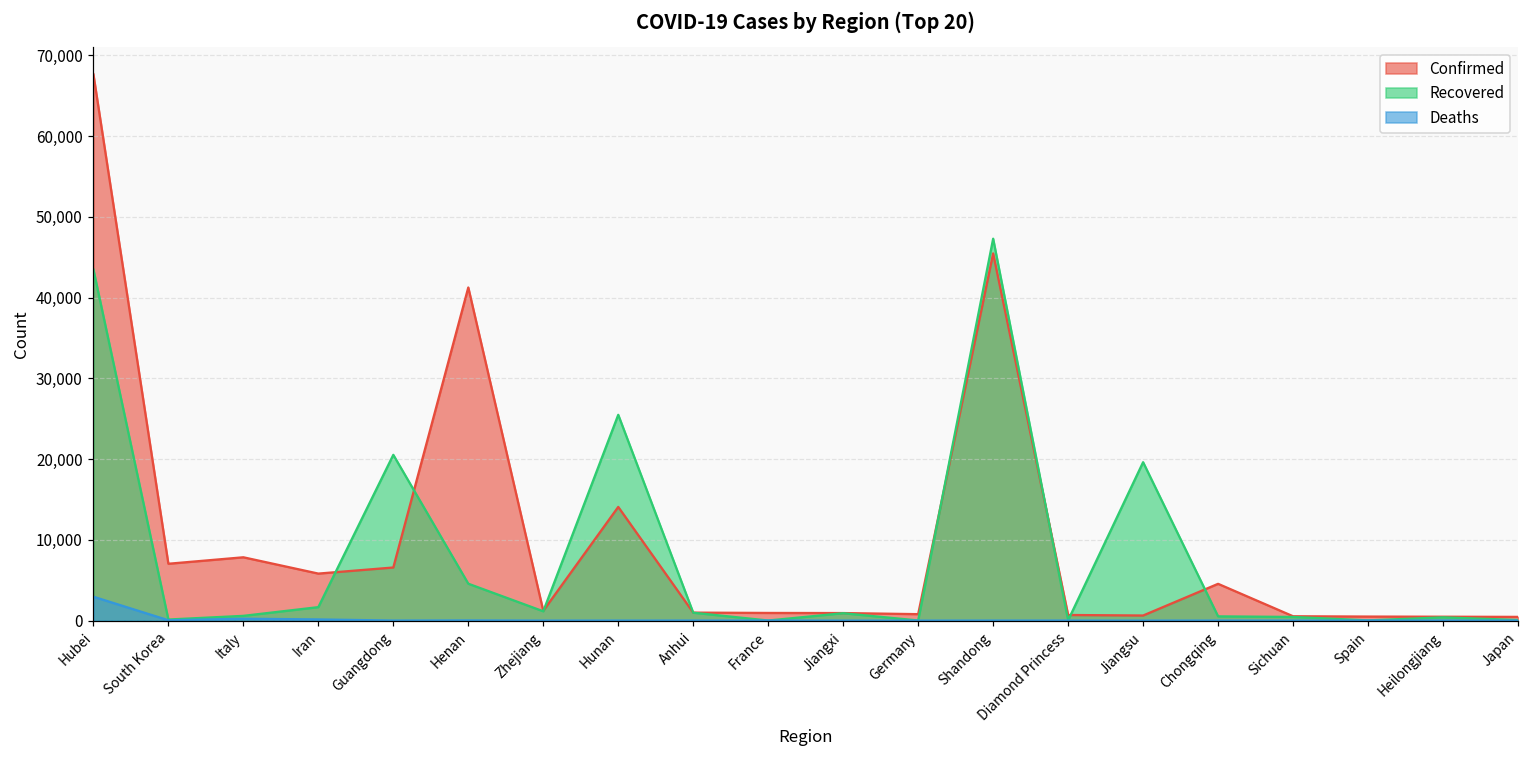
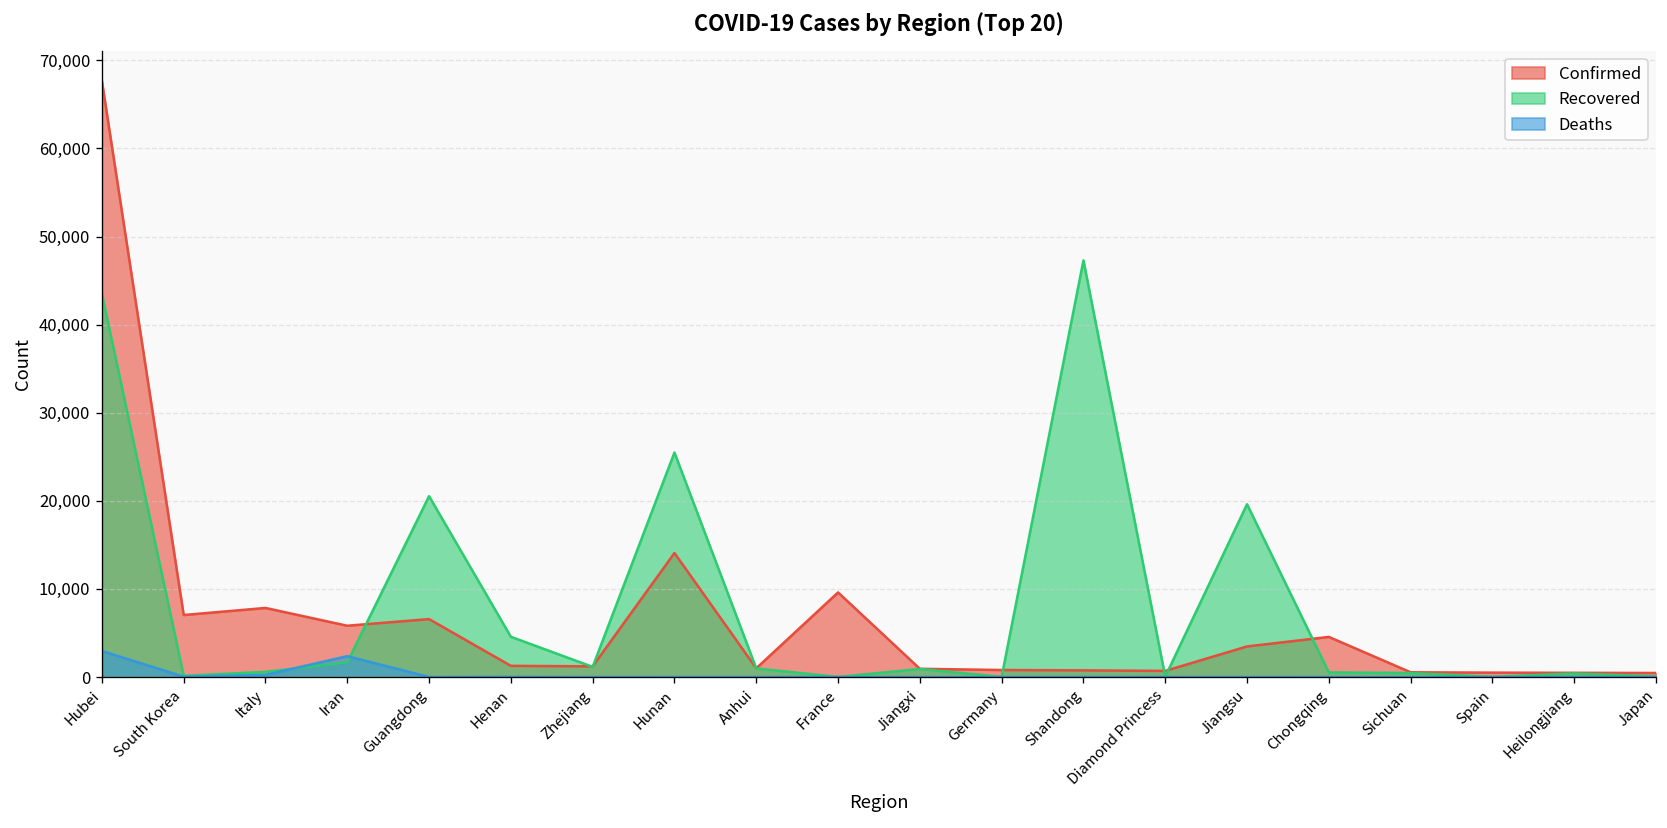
Deaths, Iran: 0 -> 2,000
Confirmed, Henan: 41,000 -> 1,000
Confirmed, France: 1,000 -> 10,000
Confirmed, Shandong: 45,000 -> 1,000
Confirmed, Jiangsu: 1,000 -> 3,000
